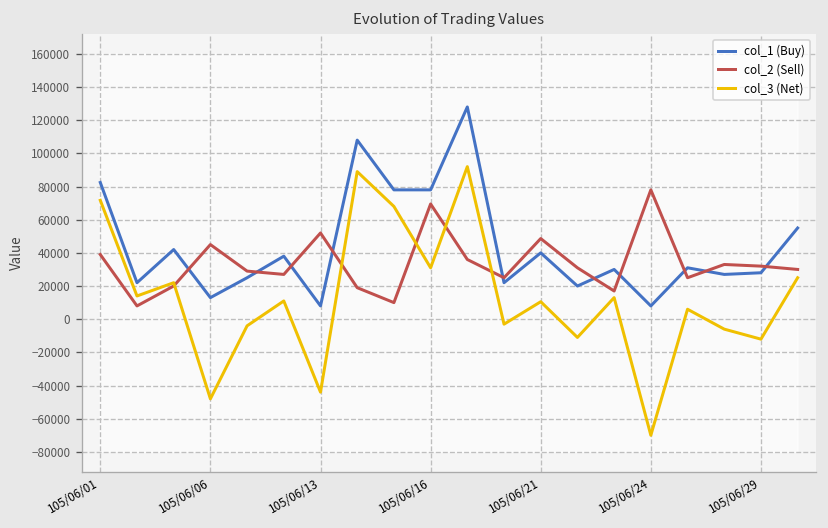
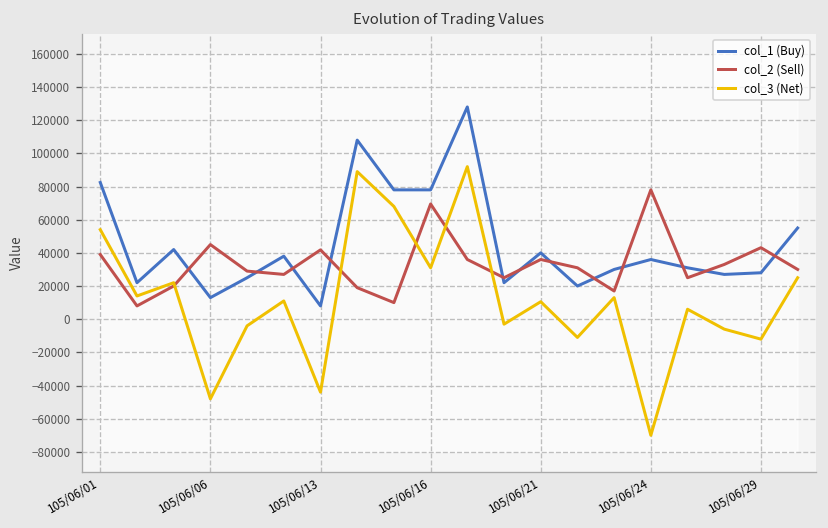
col_3 (Net), 105/06/01: 72000 -> 54000
col_2 (Sell), 105/06/13: 52000 -> 42000
col_2 (Sell), 105/06/21: 49000 -> 36000
col_1 (Buy), 105/06/24: 8000 -> 36000
col_2 (Sell), 105/06/29: 32000 -> 43000
